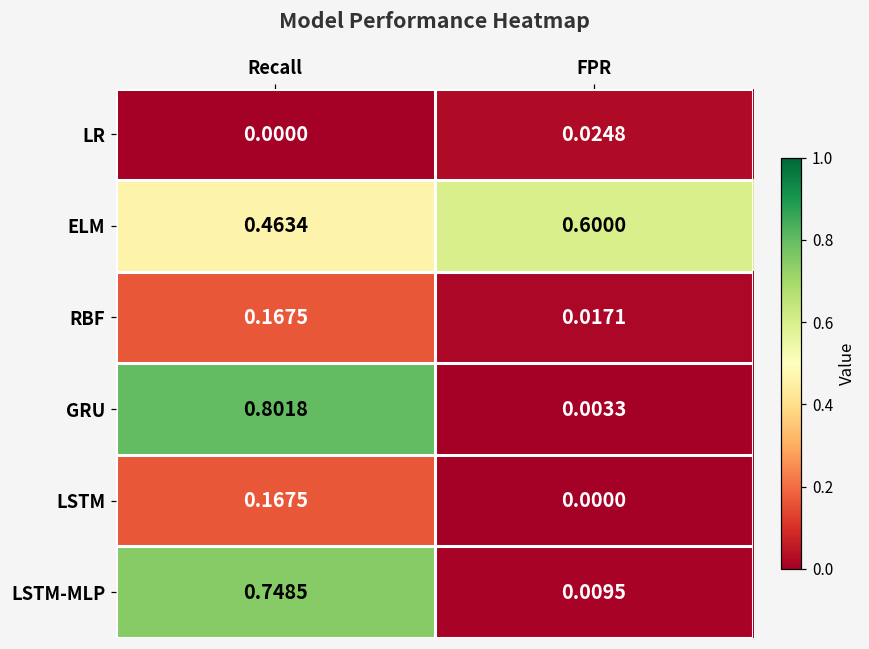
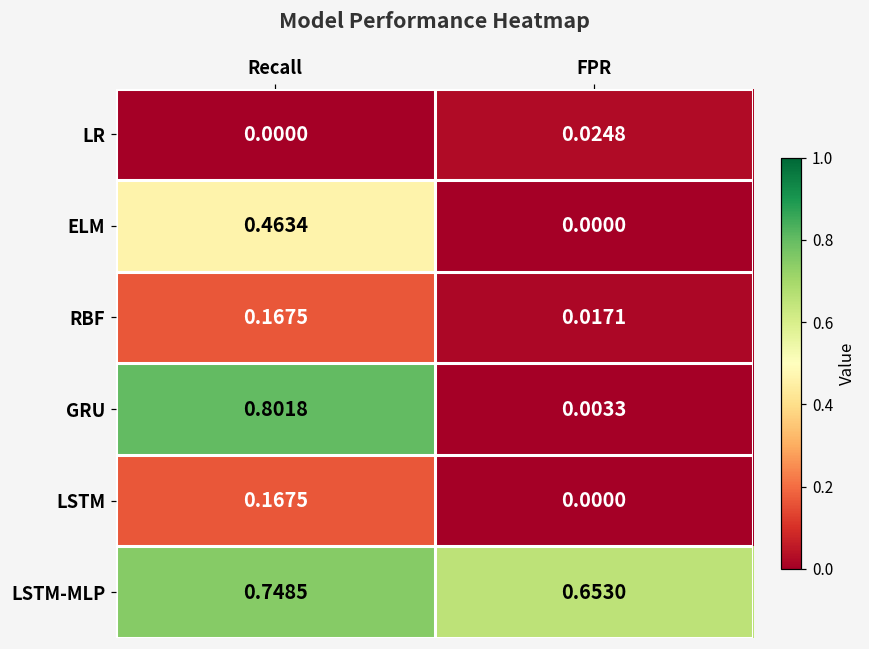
ELM, FPR: 0.6000 -> 0.0000
LSTM-MLP, FPR: 0.0095 -> 0.6530
